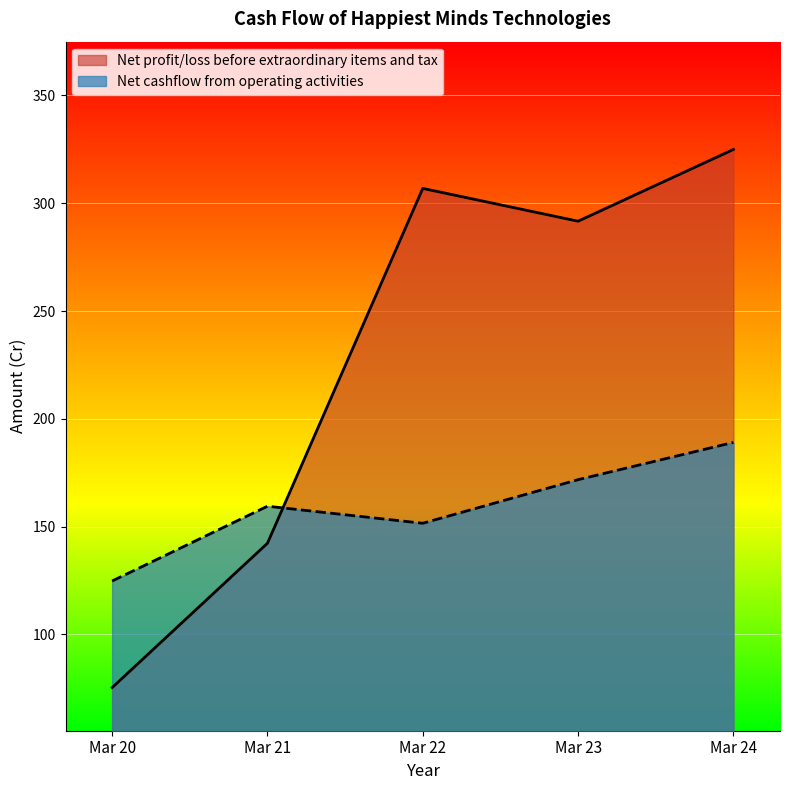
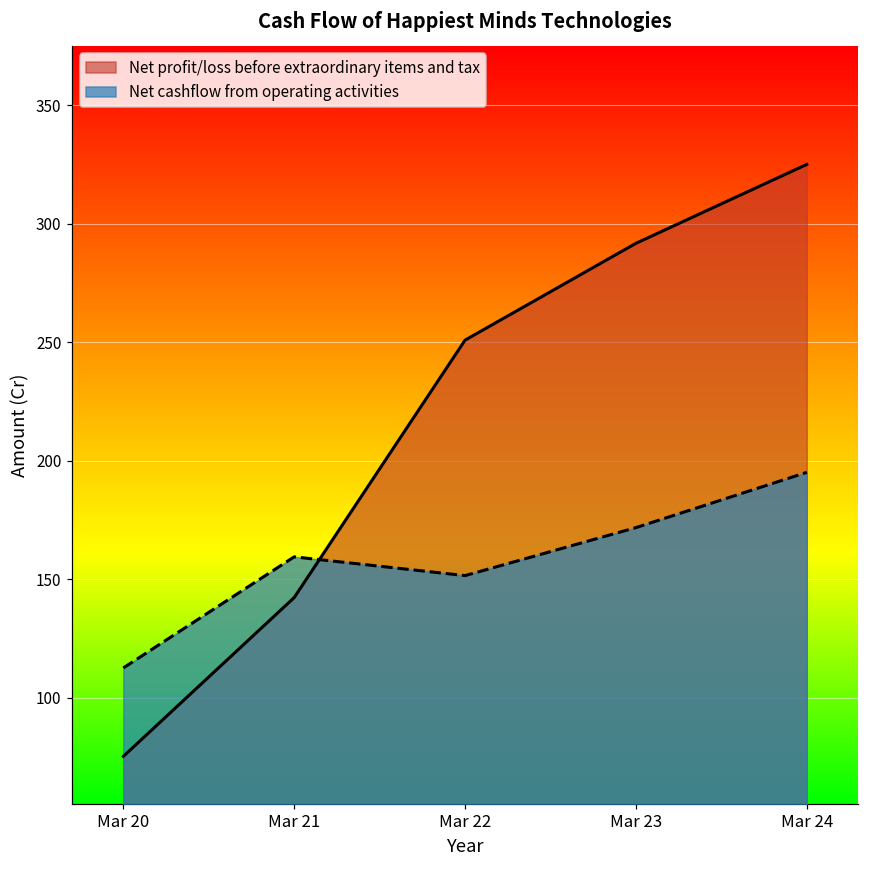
Net cashflow from operating activities, Mar 20: 125 -> 113
Net profit/loss before extraordinary items and tax, Mar 22: 307 -> 251
Net cashflow from operating activities, Mar 24: 189 -> 195
